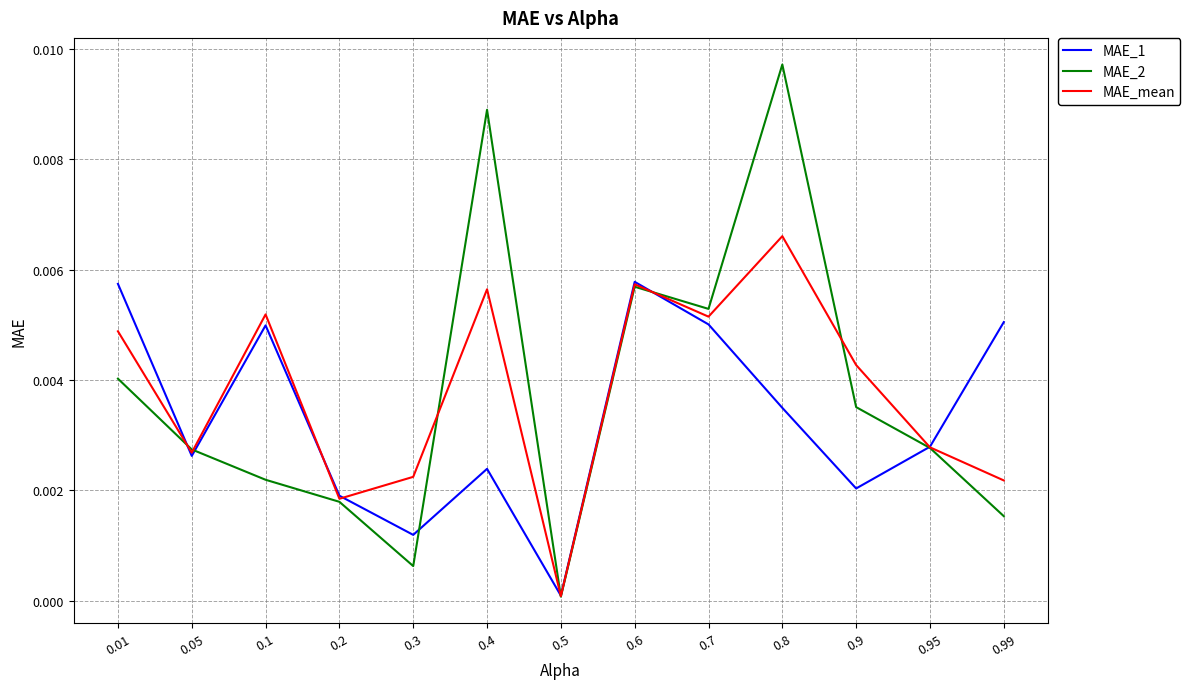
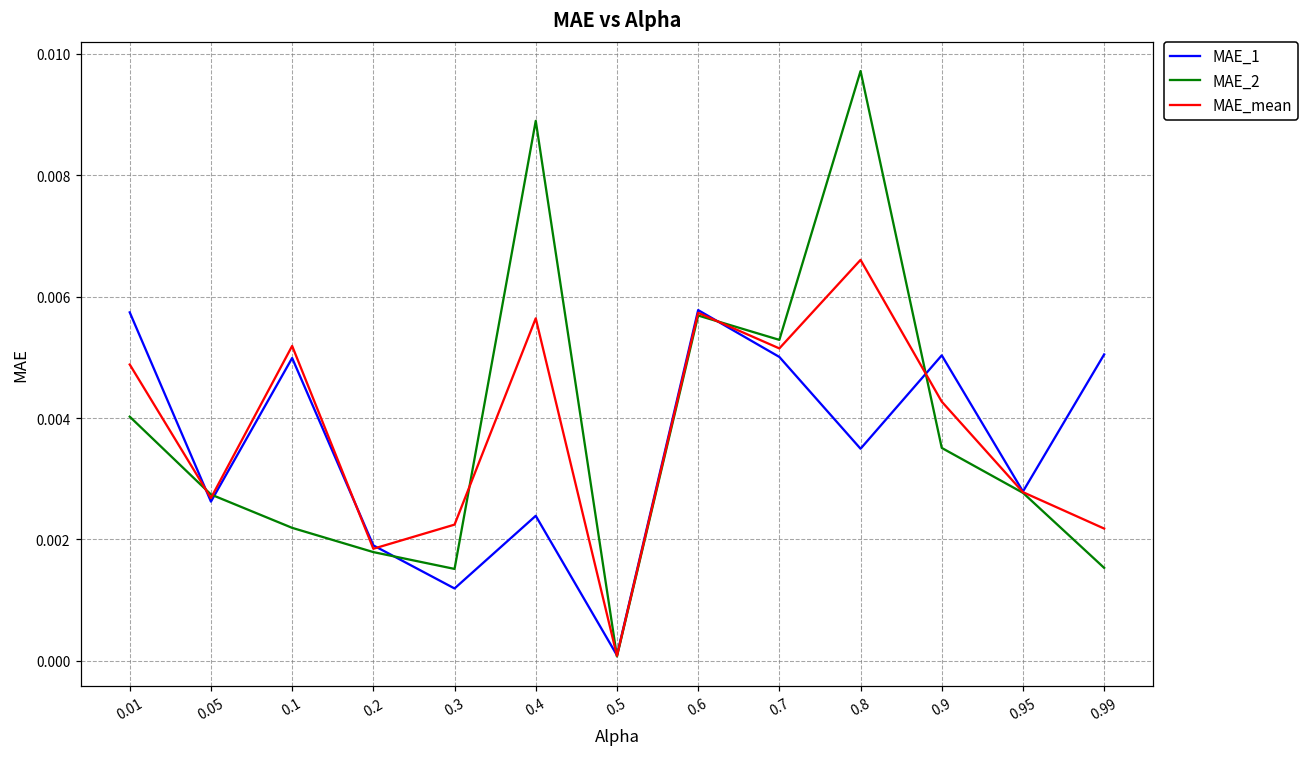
MAE_2, 0.3: 0.0006 -> 0.0015
MAE_1, 0.9: 0.0020 -> 0.0050
